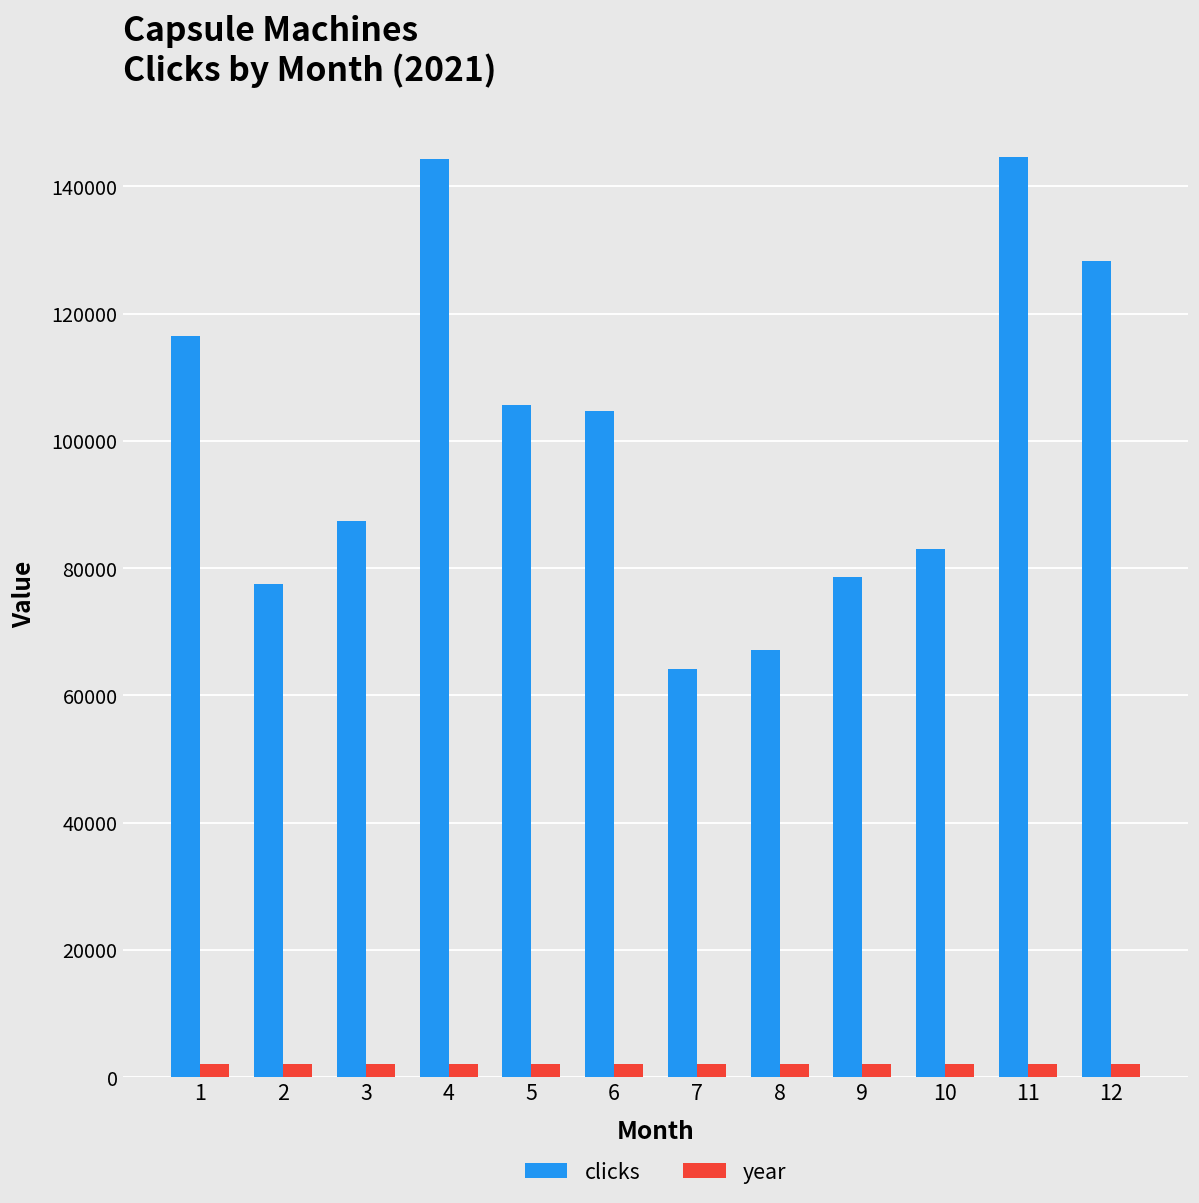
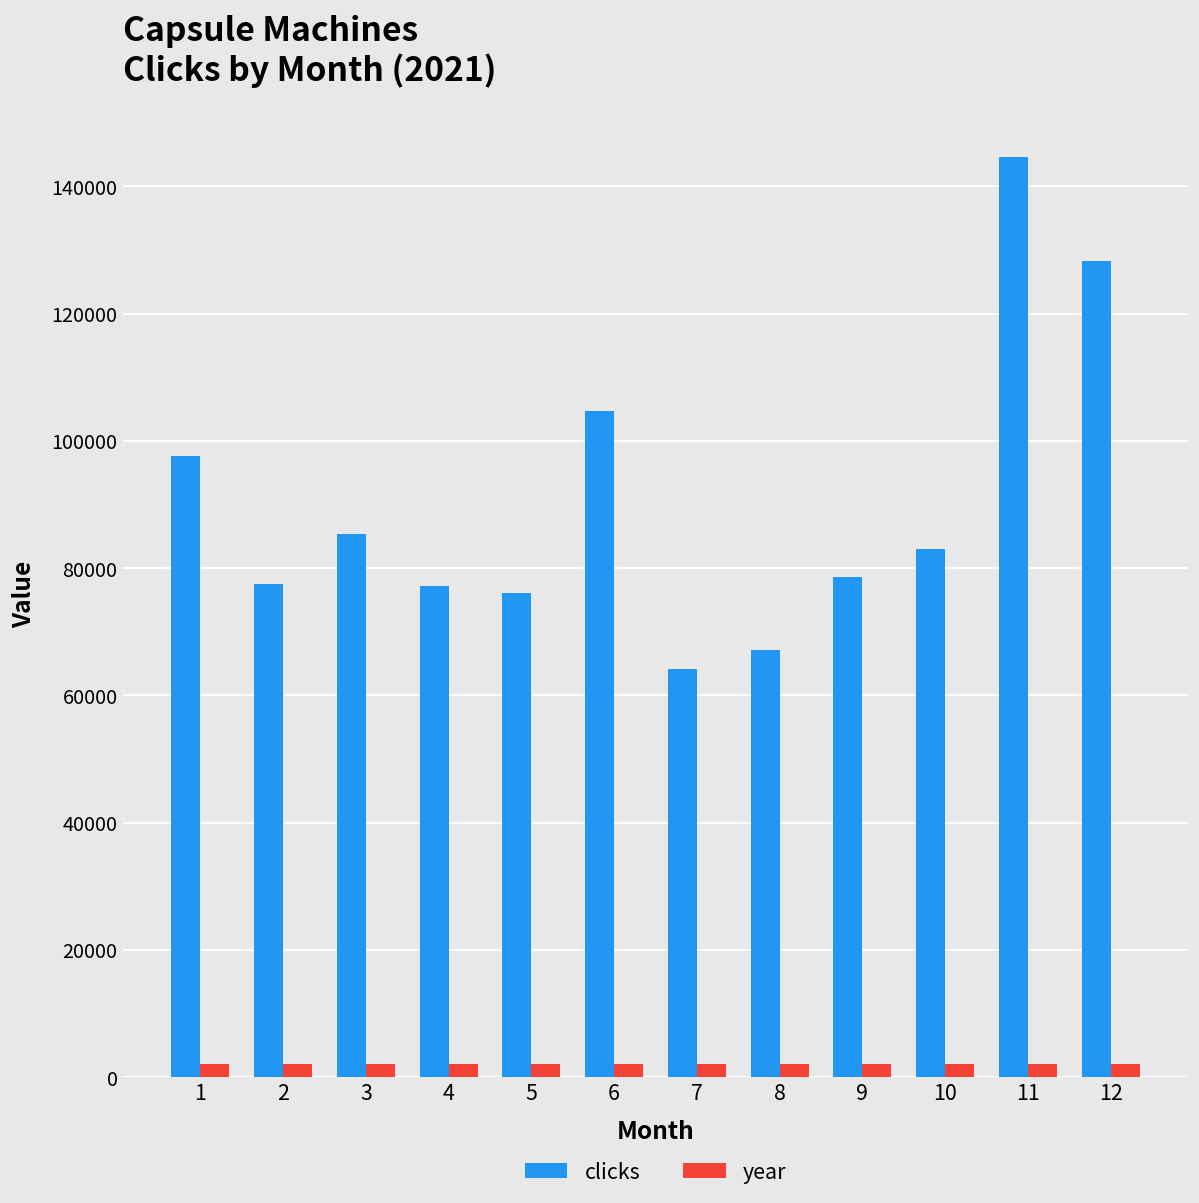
clicks, 1: 116000 -> 98000
clicks, 3: 87000 -> 85000
clicks, 4: 144000 -> 77000
clicks, 5: 106000 -> 76000
